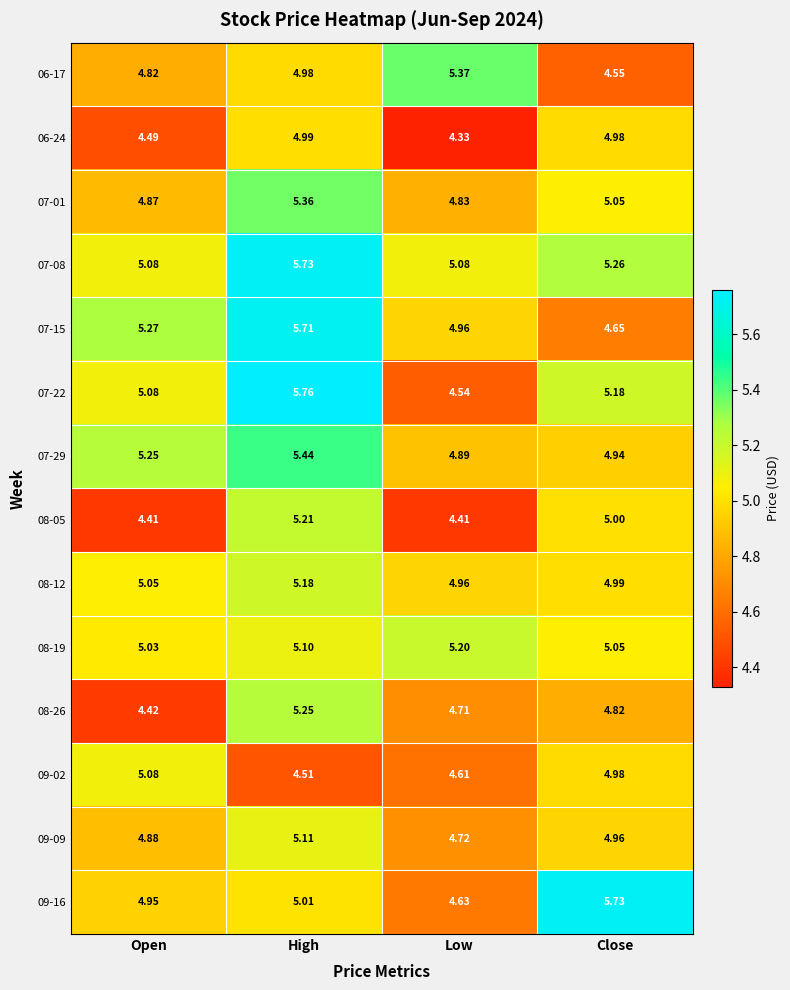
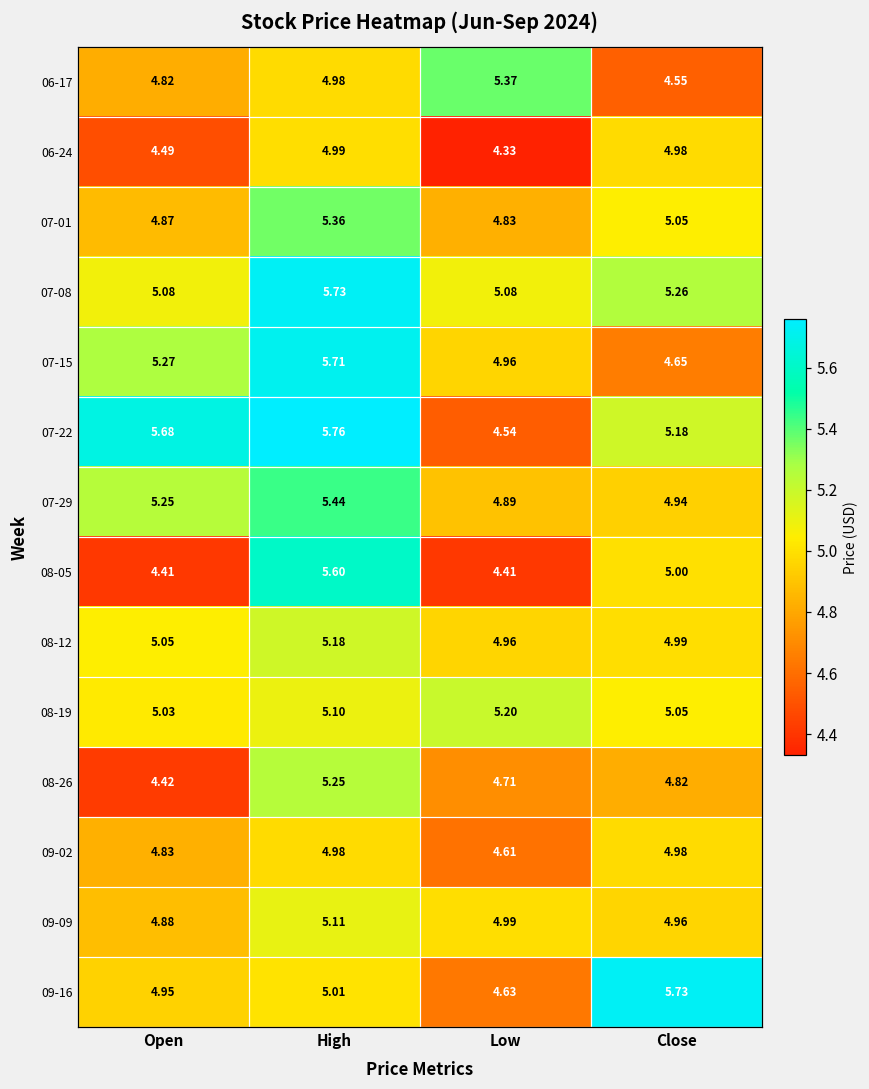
07-22, Open: 5.08 -> 5.68
08-05, High: 5.21 -> 5.60
09-02, Open: 5.08 -> 4.83
09-02, High: 4.51 -> 4.98
09-09, Low: 4.72 -> 4.99
